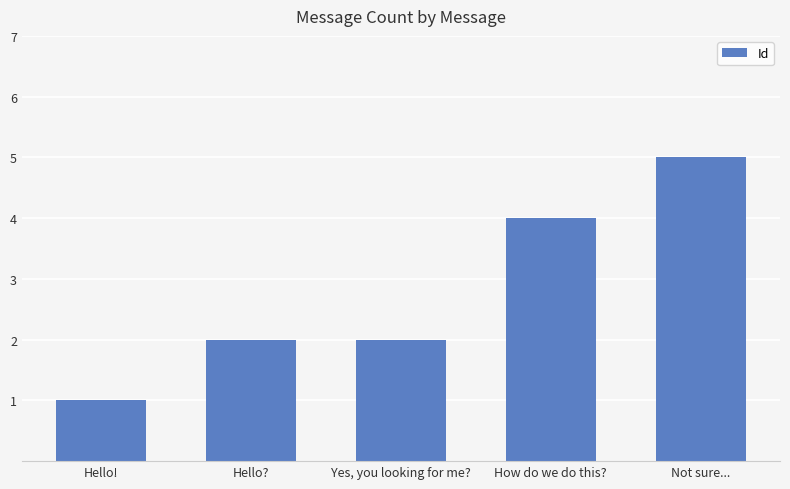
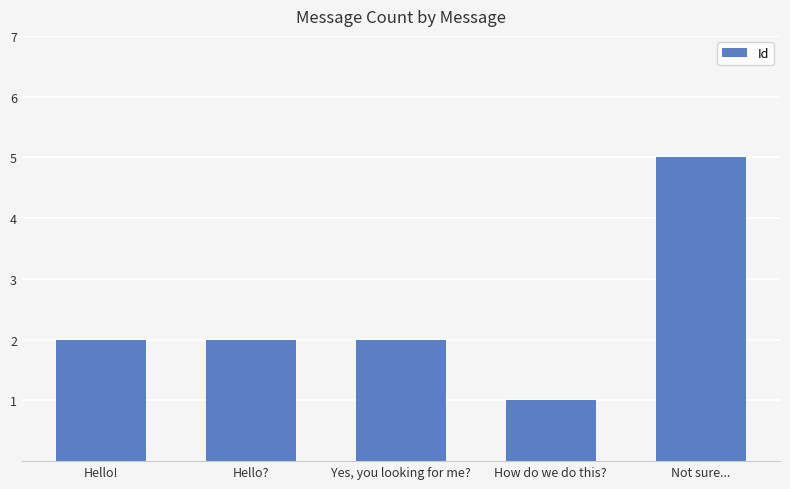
Hello!: 1 -> 2
How do we do this?: 4 -> 1
